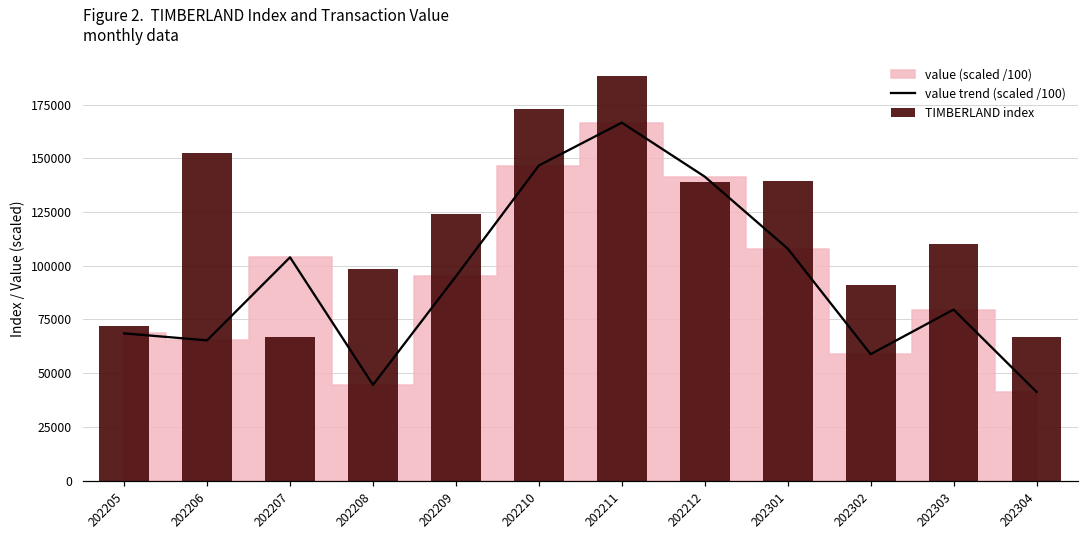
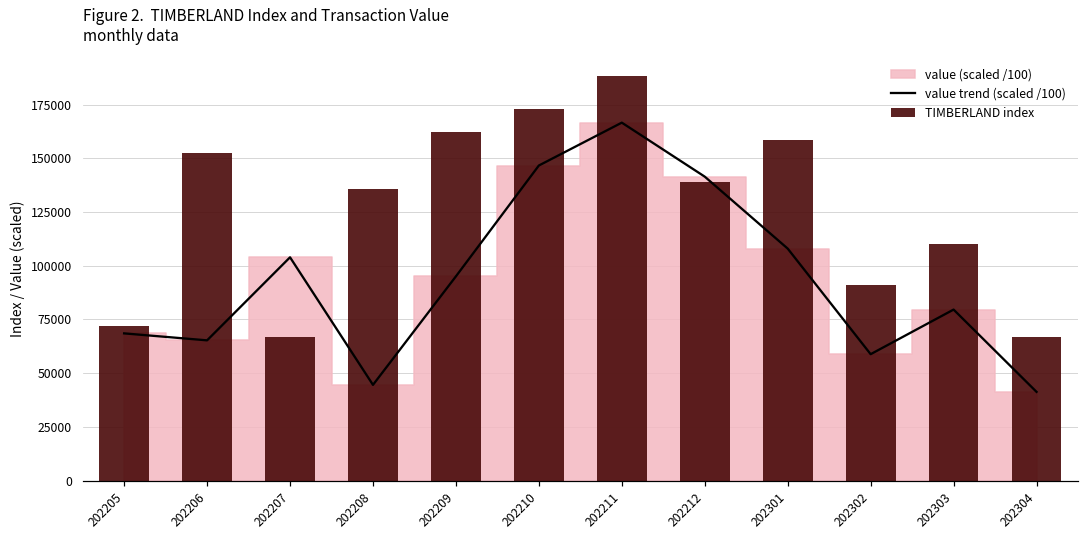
TIMBERLAND index, 202208: 98000 -> 136000
TIMBERLAND index, 202209: 124000 -> 162000
TIMBERLAND index, 202301: 139000 -> 159000
